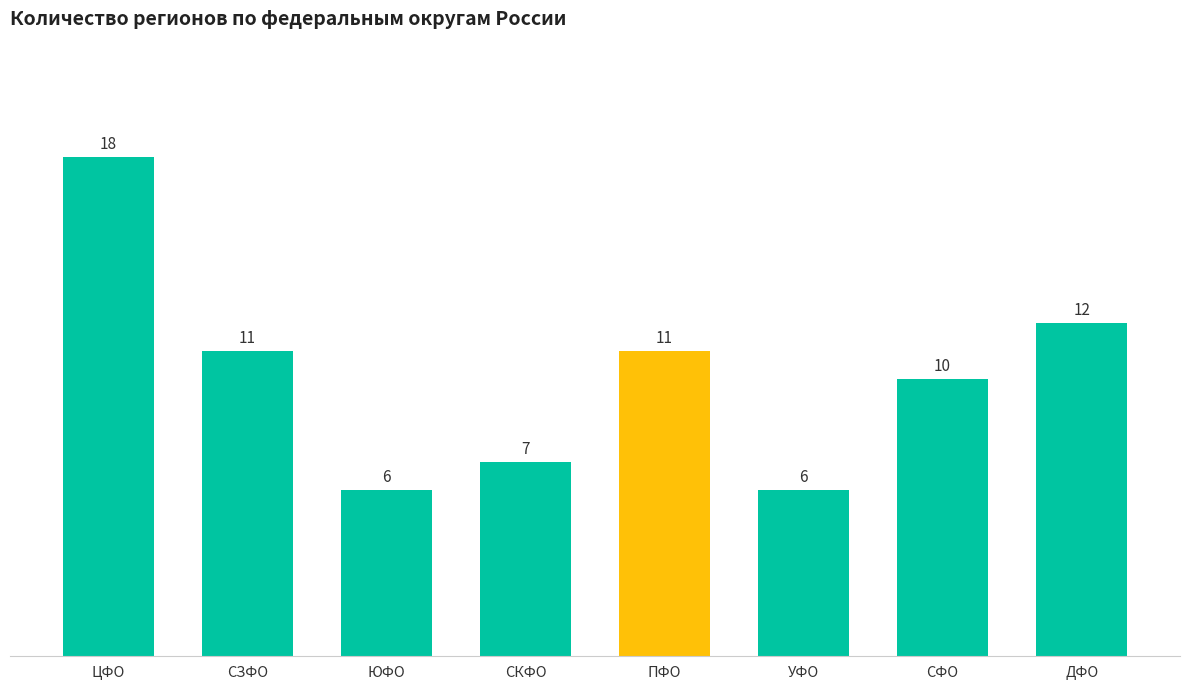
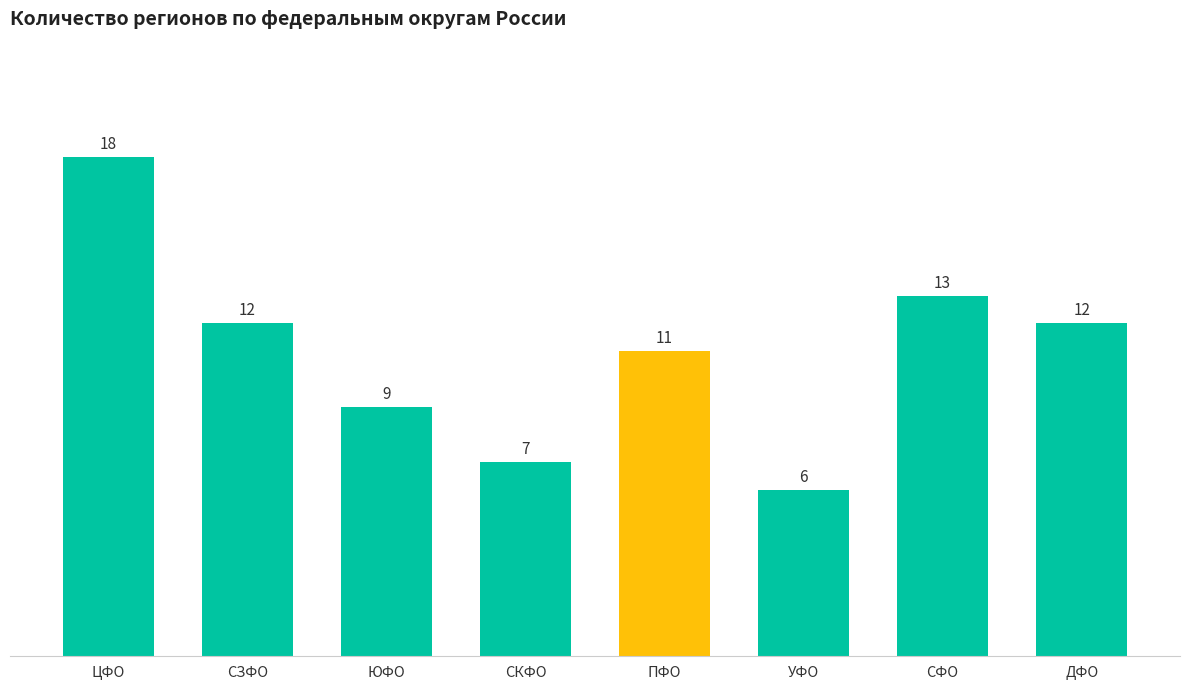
СЗФО: 11 -> 12
ЮФО: 6 -> 9
СФО: 10 -> 13
